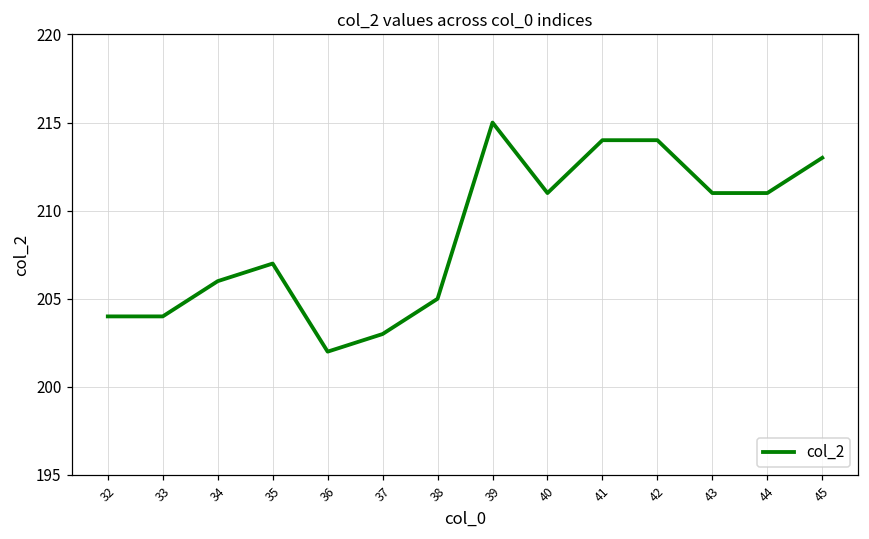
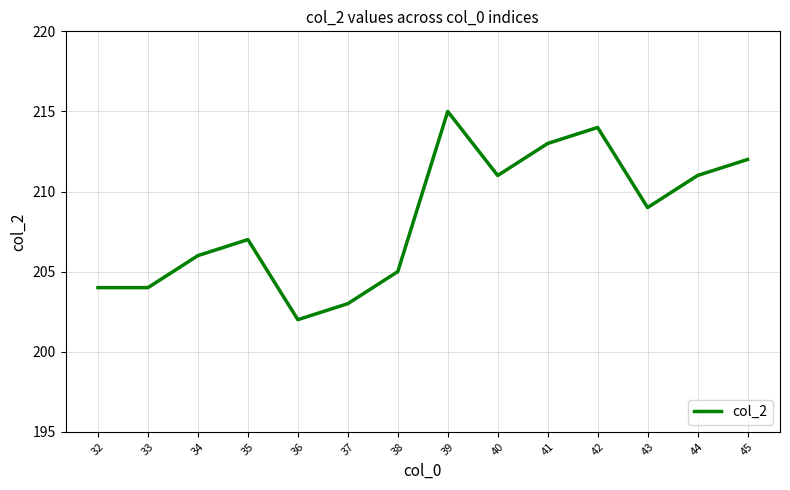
41: 214 -> 213
43: 211 -> 209
45: 213 -> 212
